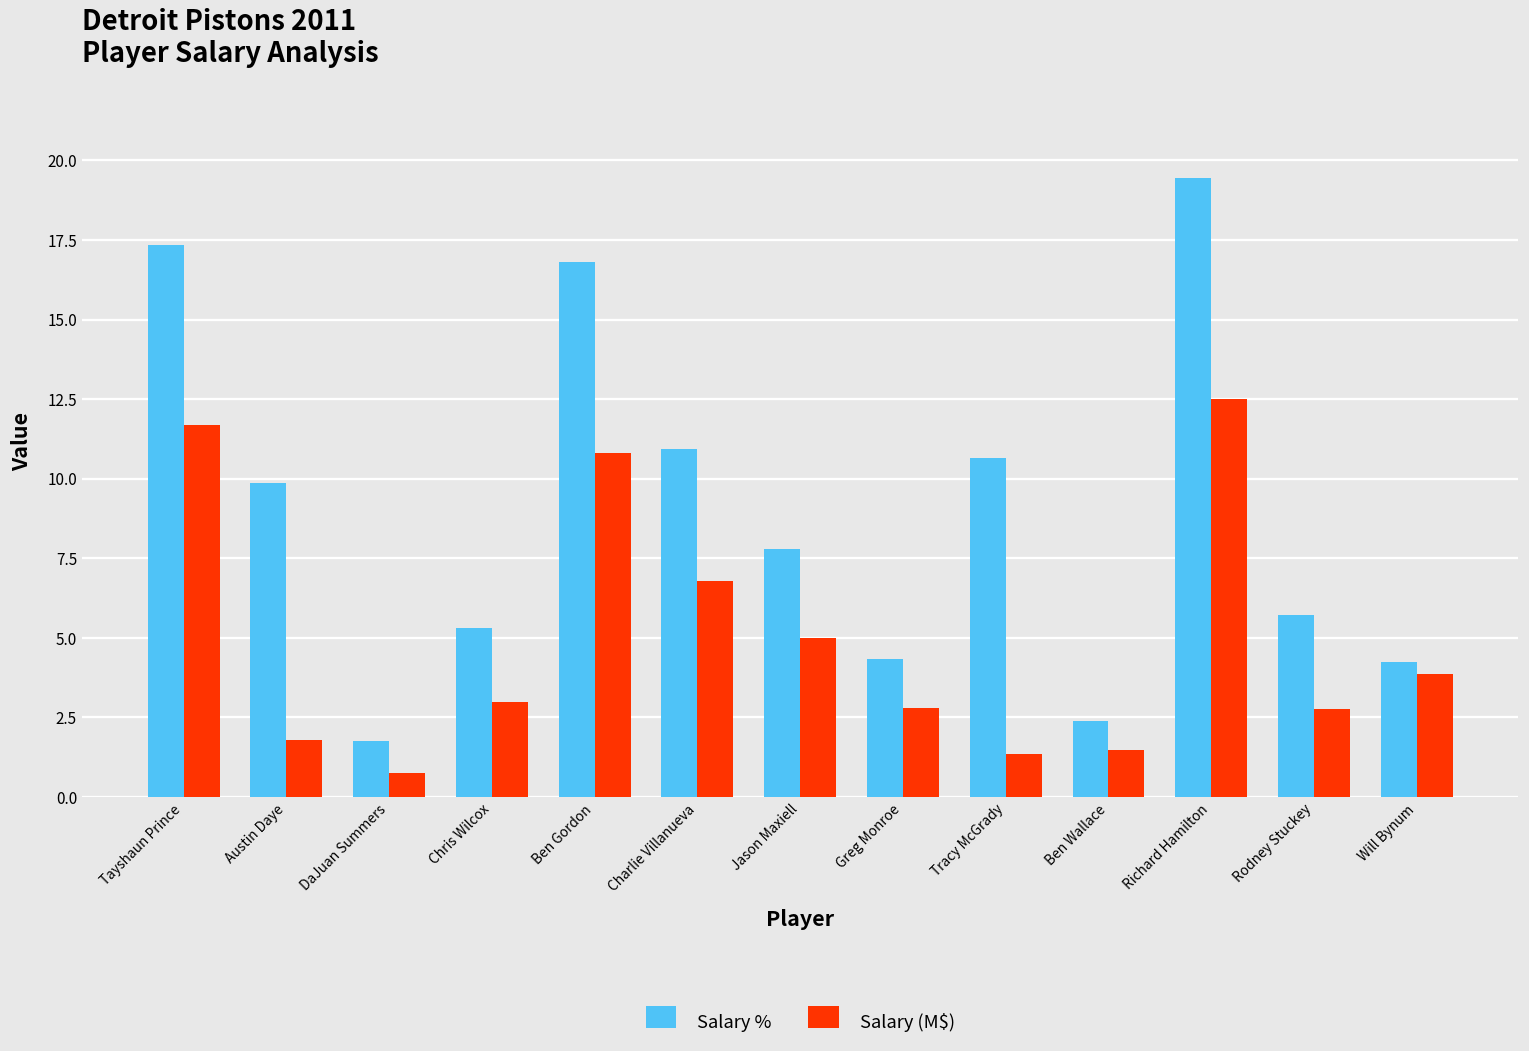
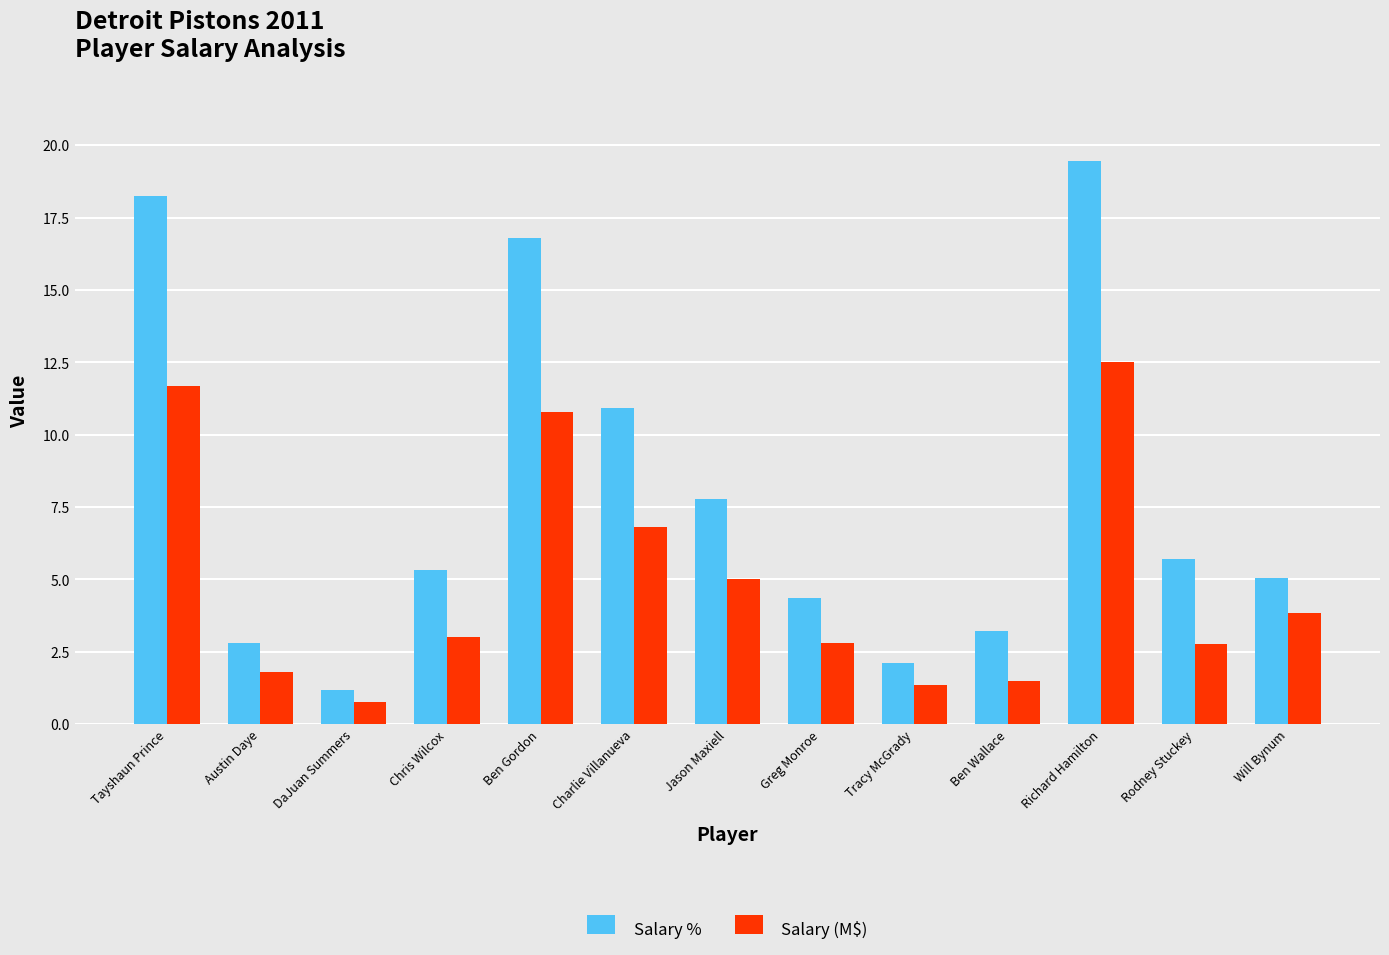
Salary %, Tayshaun Prince: 17.3 -> 18.3
Salary %, Austin Daye: 9.9 -> 2.8
Salary %, DaJuan Summers: 1.8 -> 1.2
Salary %, Tracy McGrady: 10.6 -> 2.1
Salary %, Ben Wallace: 2.4 -> 3.2
Salary %, Will Bynum: 4.2 -> 5.1
